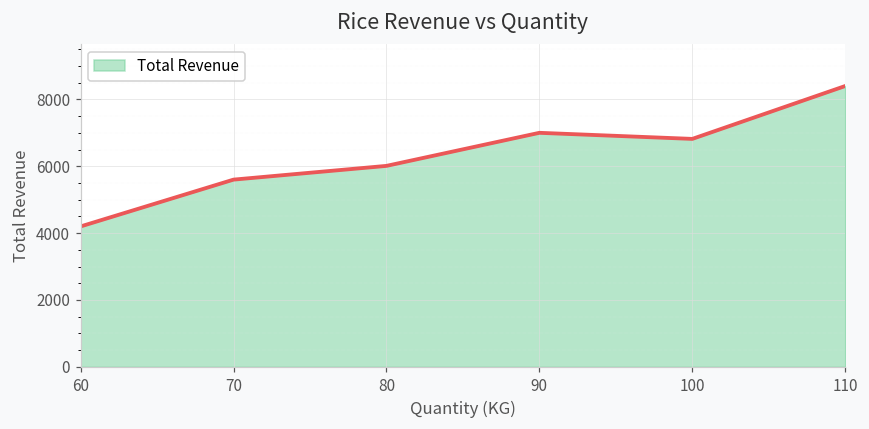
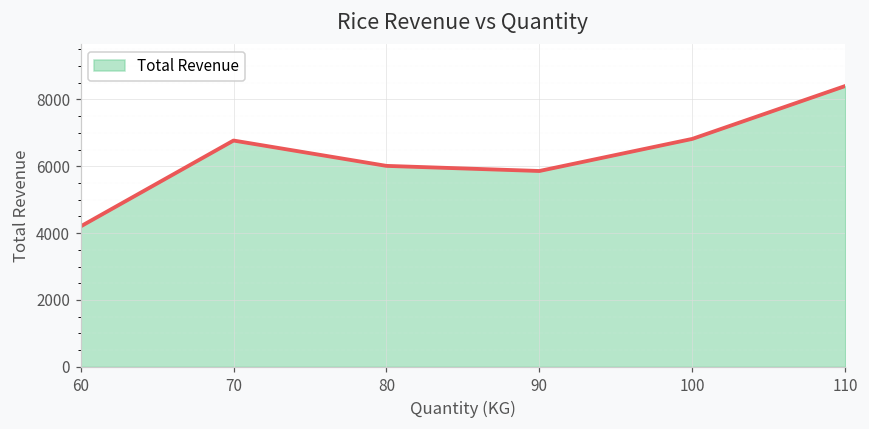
70: 5600 -> 6800
90: 7000 -> 5900
